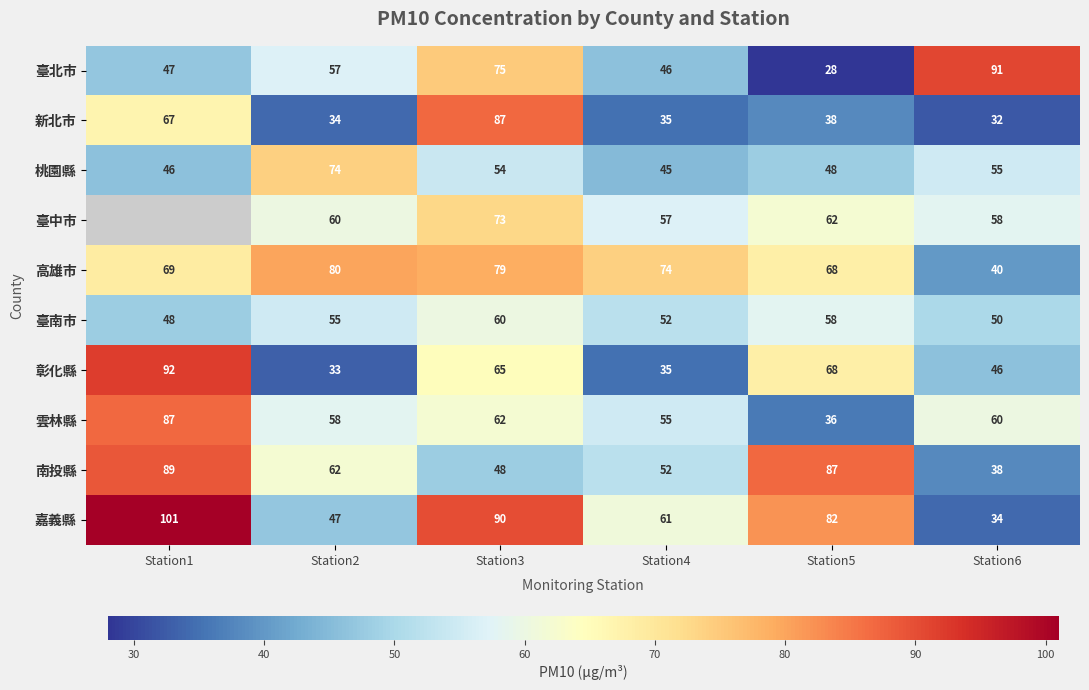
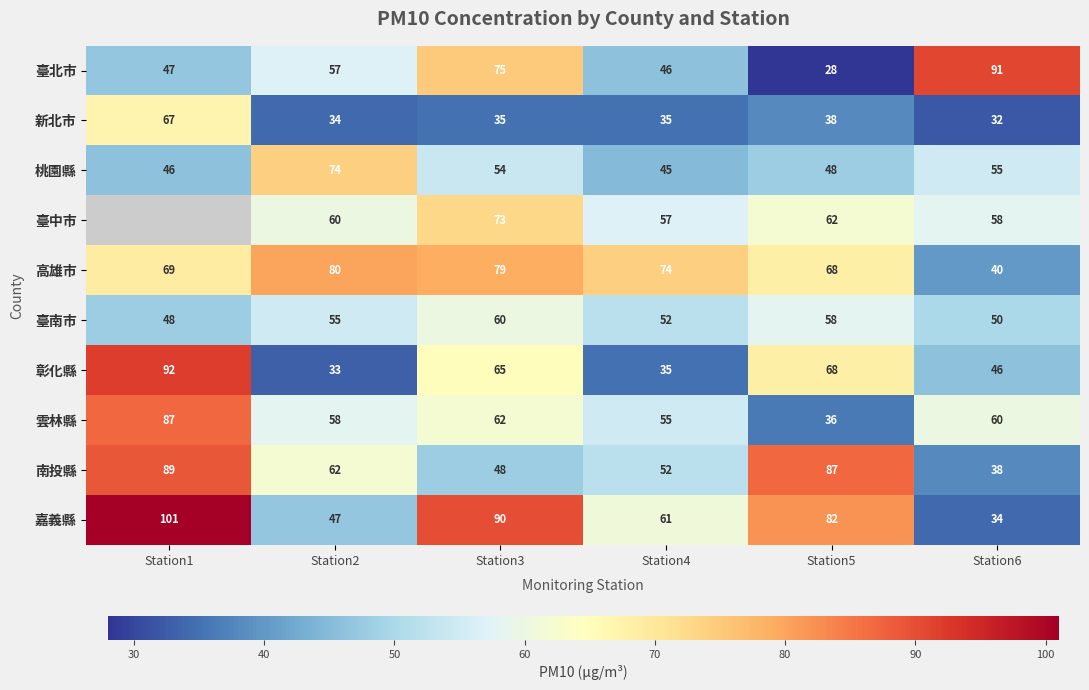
新北市, Station3: 87 -> 35
